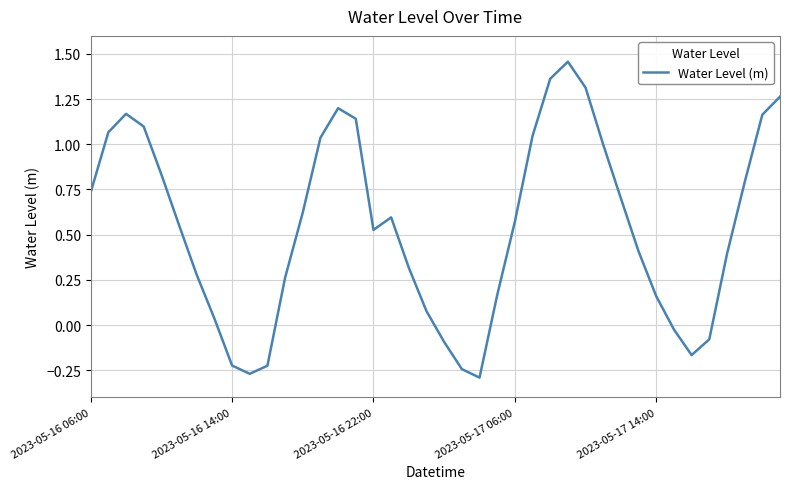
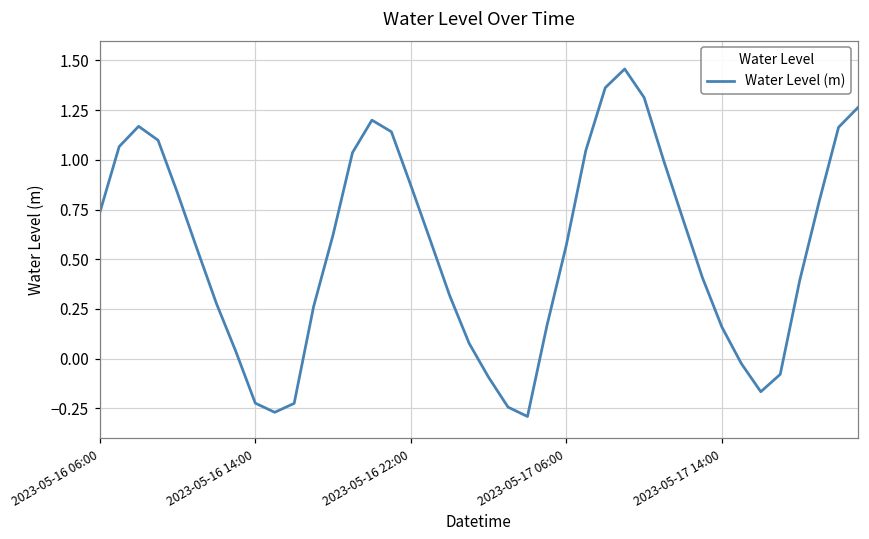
2023-05-16 22:00: 0.53 -> 0.87
